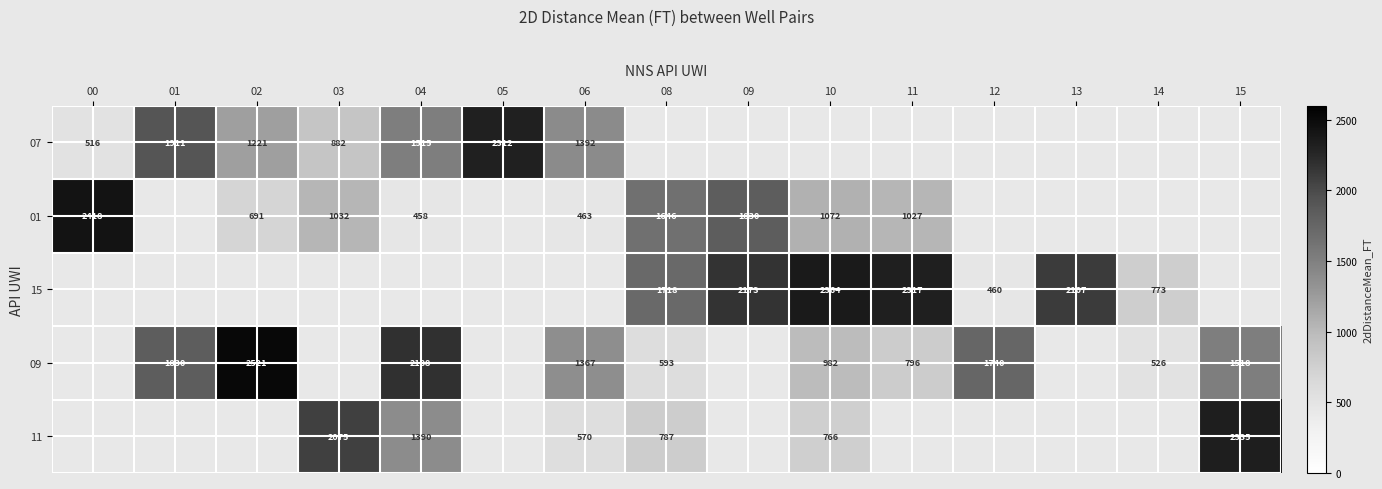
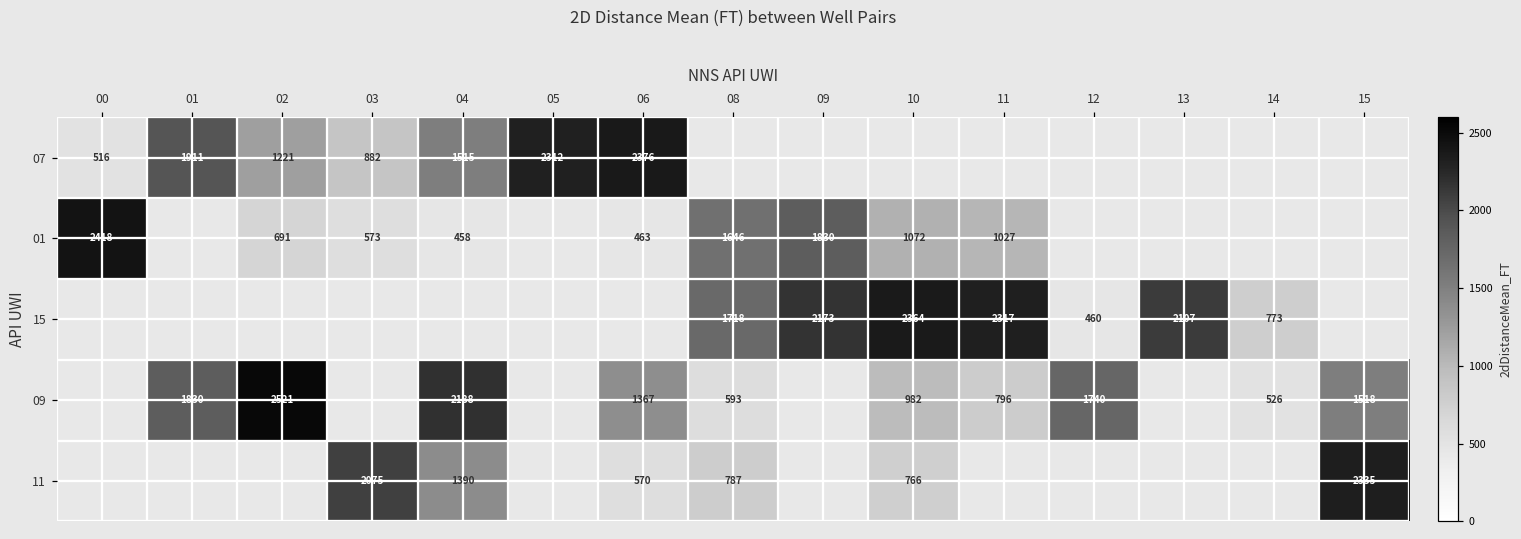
07, 06: 1392 -> 2376
01, 03: 1032 -> 573
